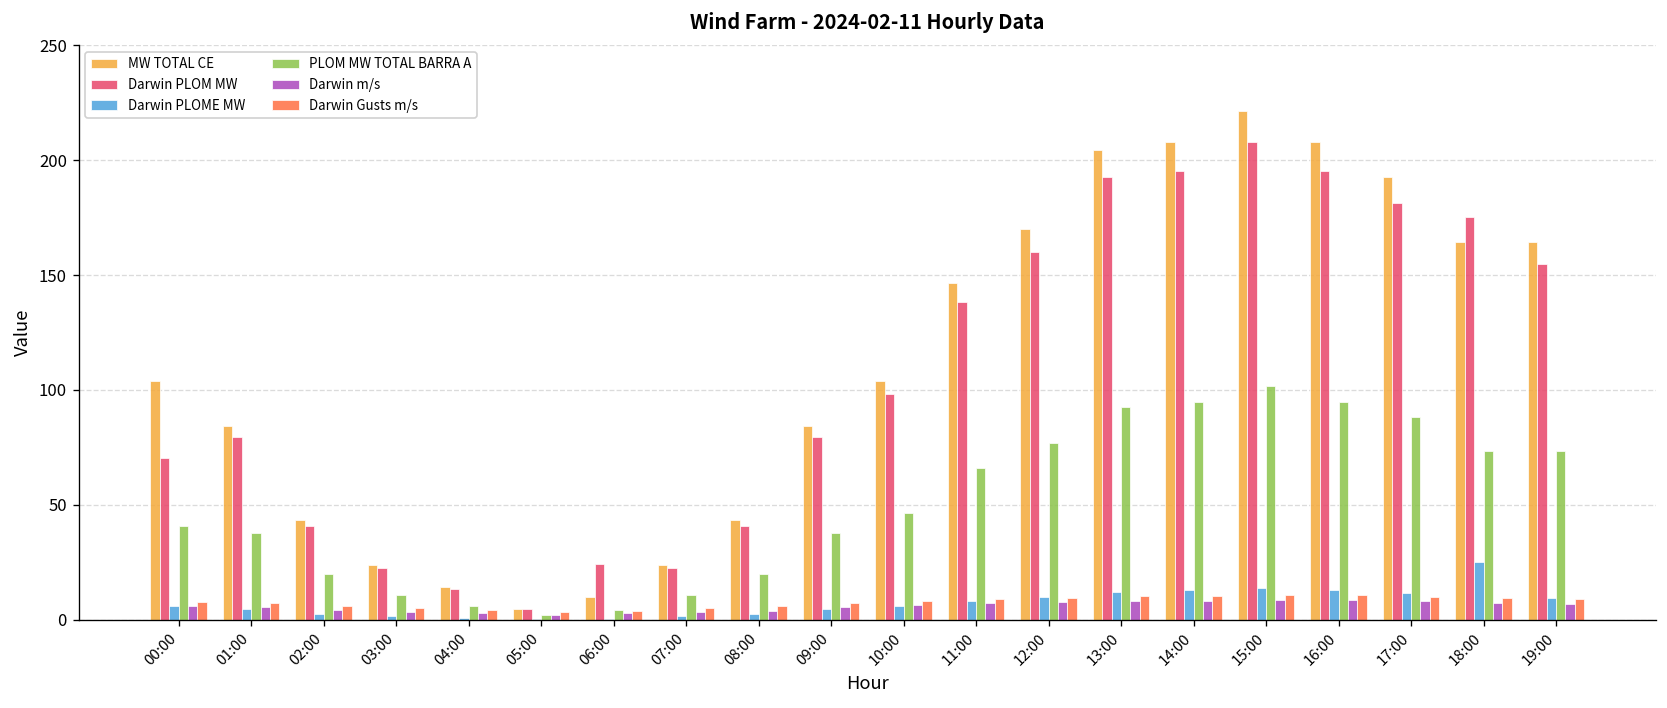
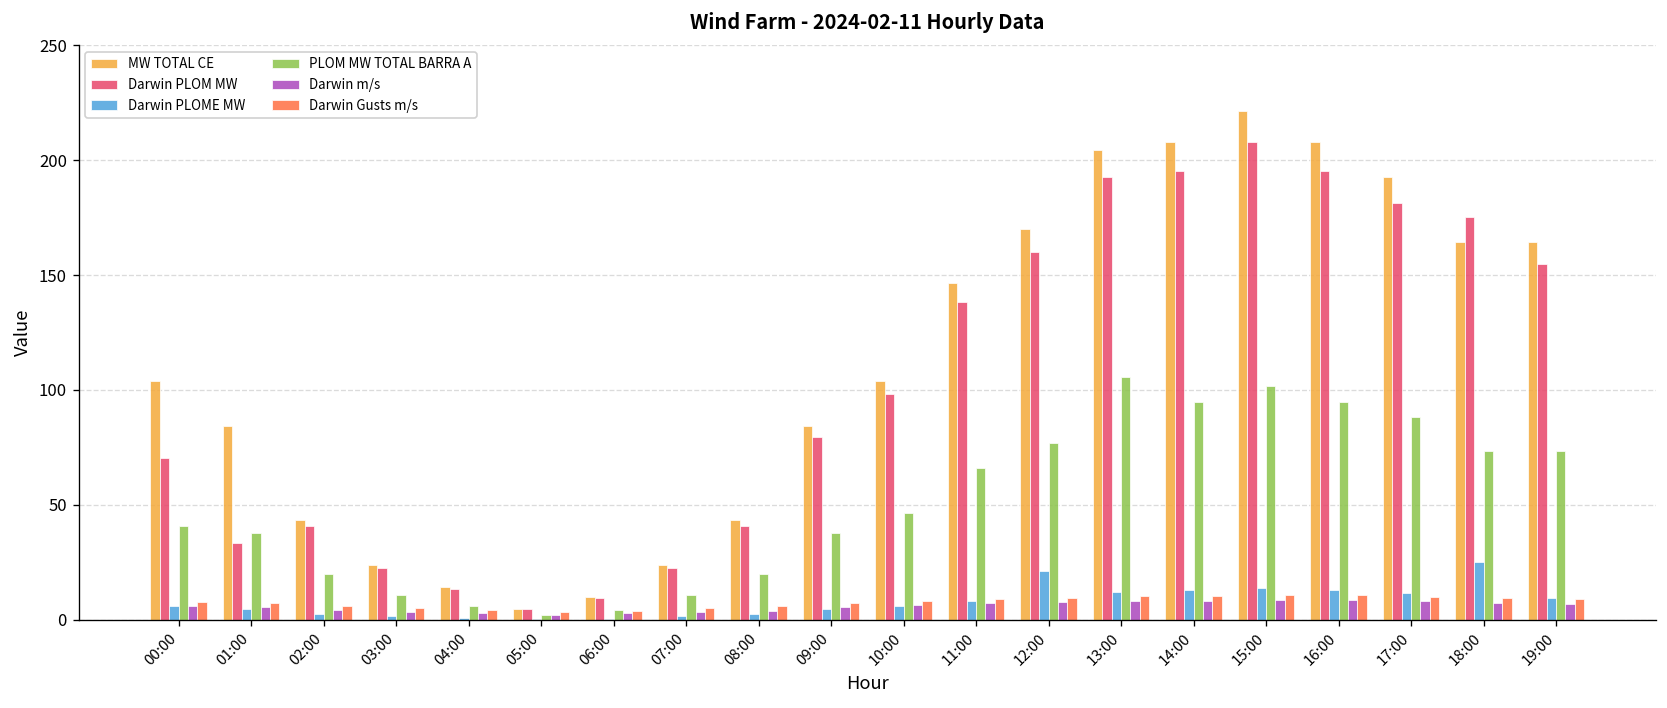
Darwin PLOM MW, 01:00: 80 -> 33
Darwin PLOM MW, 06:00: 24 -> 9
Darwin PLOME MW, 12:00: 10 -> 21
PLOM MW TOTAL BARRA A, 13:00: 93 -> 106
